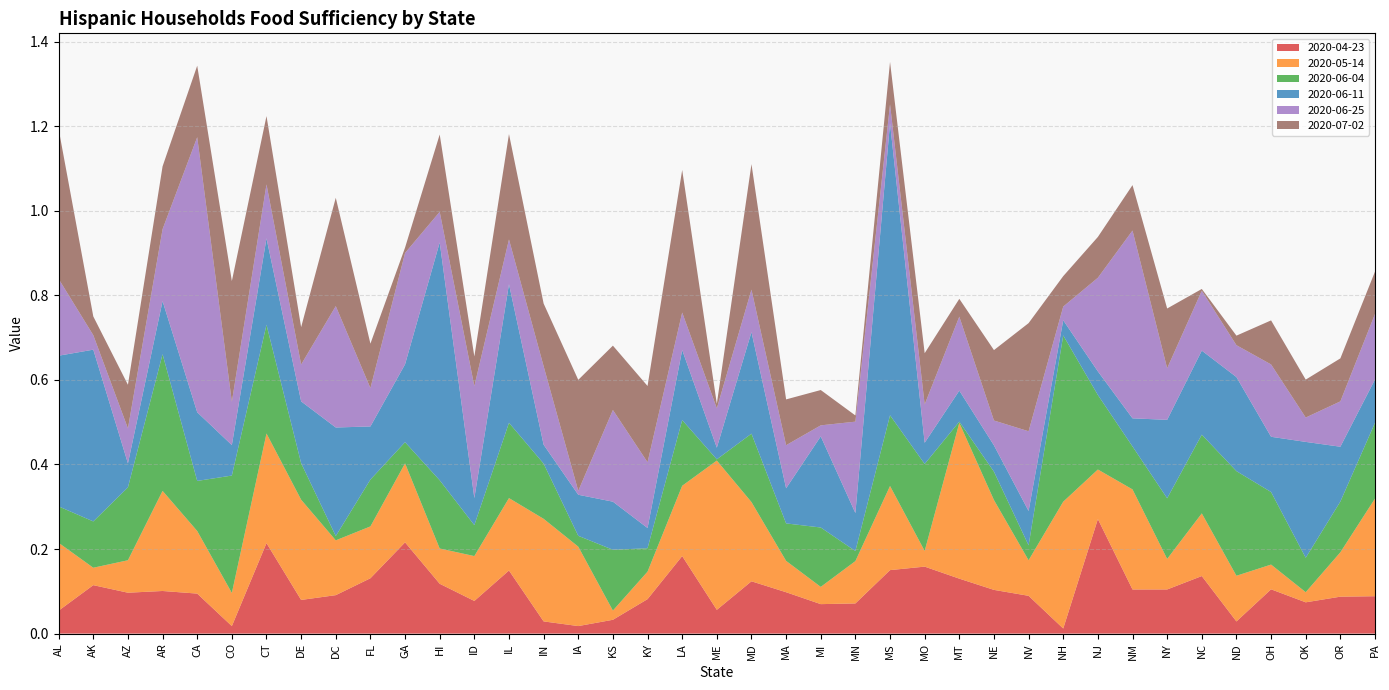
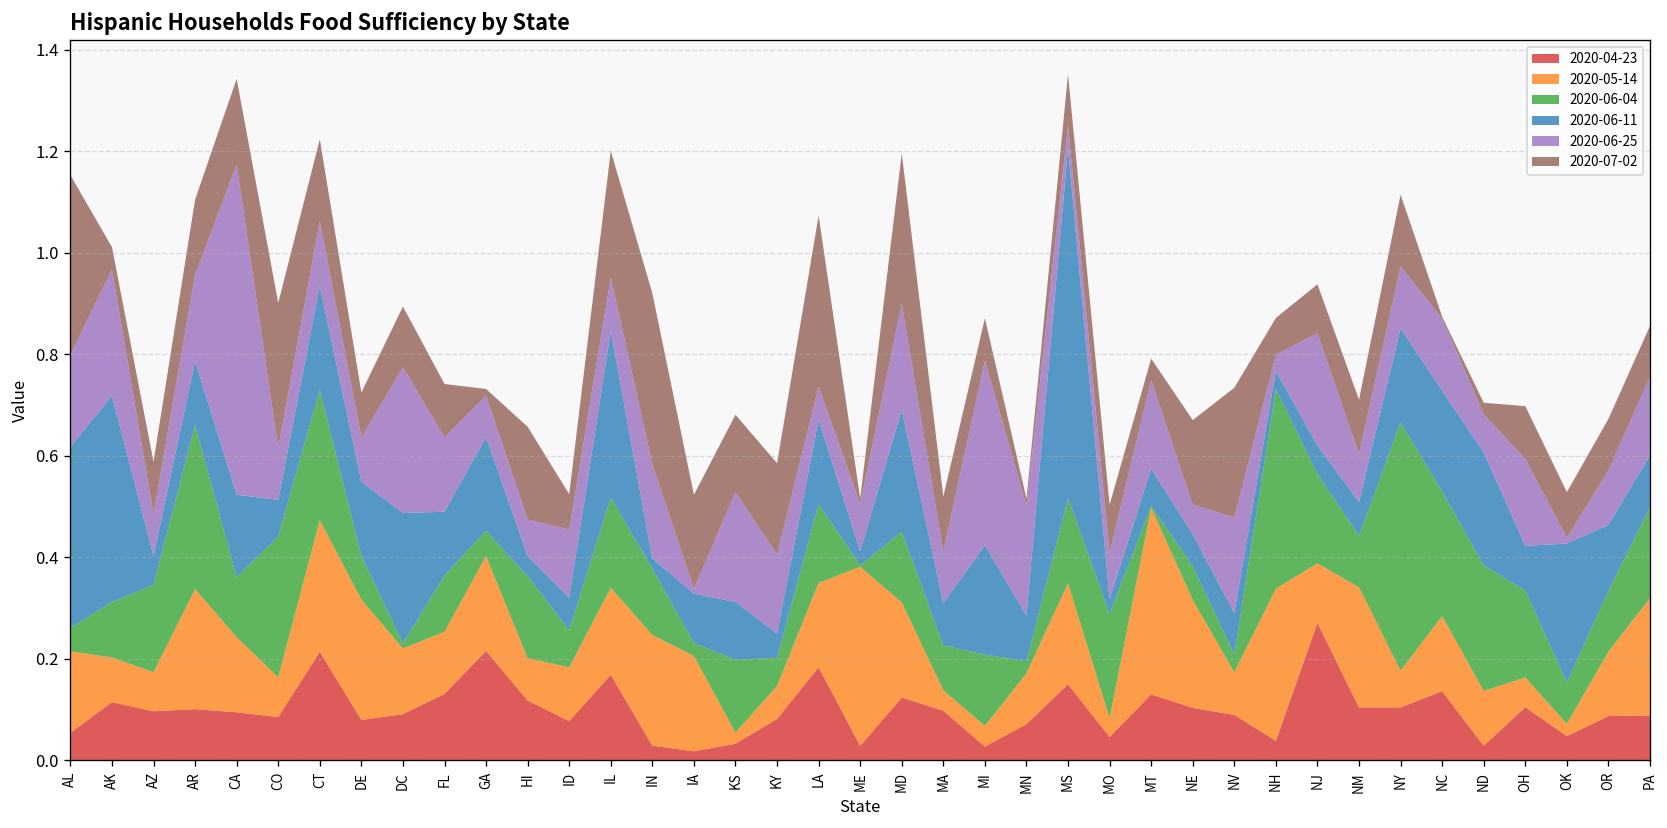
2020-06-04, AL: 0.09 -> 0.05
2020-05-14, AK: 0.04 -> 0.09
2020-06-25, AK: 0.03 -> 0.25
2020-04-23, CO: 0.02 -> 0.09
2020-07-02, DC: 0.26 -> 0.12
2020-06-25, FL: 0.09 -> 0.15
2020-06-25, GA: 0.26 -> 0.08
2020-06-11, HI: 0.56 -> 0.04
2020-06-25, ID: 0.26 -> 0.13
2020-04-23, IL: 0.15 -> 0.17
2020-05-14, IN: 0.24 -> 0.22
2020-06-11, IN: 0.04 -> 0.02
2020-07-02, IN: 0.15 -> 0.34
2020-07-02, IA: 0.26 -> 0.19
2020-06-25, LA: 0.09 -> 0.07
2020-04-23, ME: 0.06 -> 0.03
2020-06-04, MD: 0.16 -> 0.14
2020-06-25, MD: 0.10 -> 0.21
2020-05-14, MA: 0.07 -> 0.04
2020-04-23, MI: 0.07 -> 0.03
2020-06-25, MI: 0.03 -> 0.36
2020-04-23, MO: 0.16 -> 0.05
2020-06-11, MO: 0.05 -> 0.03
2020-07-02, MO: 0.12 -> 0.10
2020-04-23, NH: 0.01 -> 0.04
2020-06-25, NM: 0.44 -> 0.09
2020-06-04, NY: 0.14 -> 0.49
2020-06-04, NC: 0.19 -> 0.25
2020-06-11, OH: 0.13 -> 0.09
2020-04-23, OK: 0.07 -> 0.05
2020-06-25, OK: 0.06 -> 0.01
2020-05-14, OR: 0.10 -> 0.13
